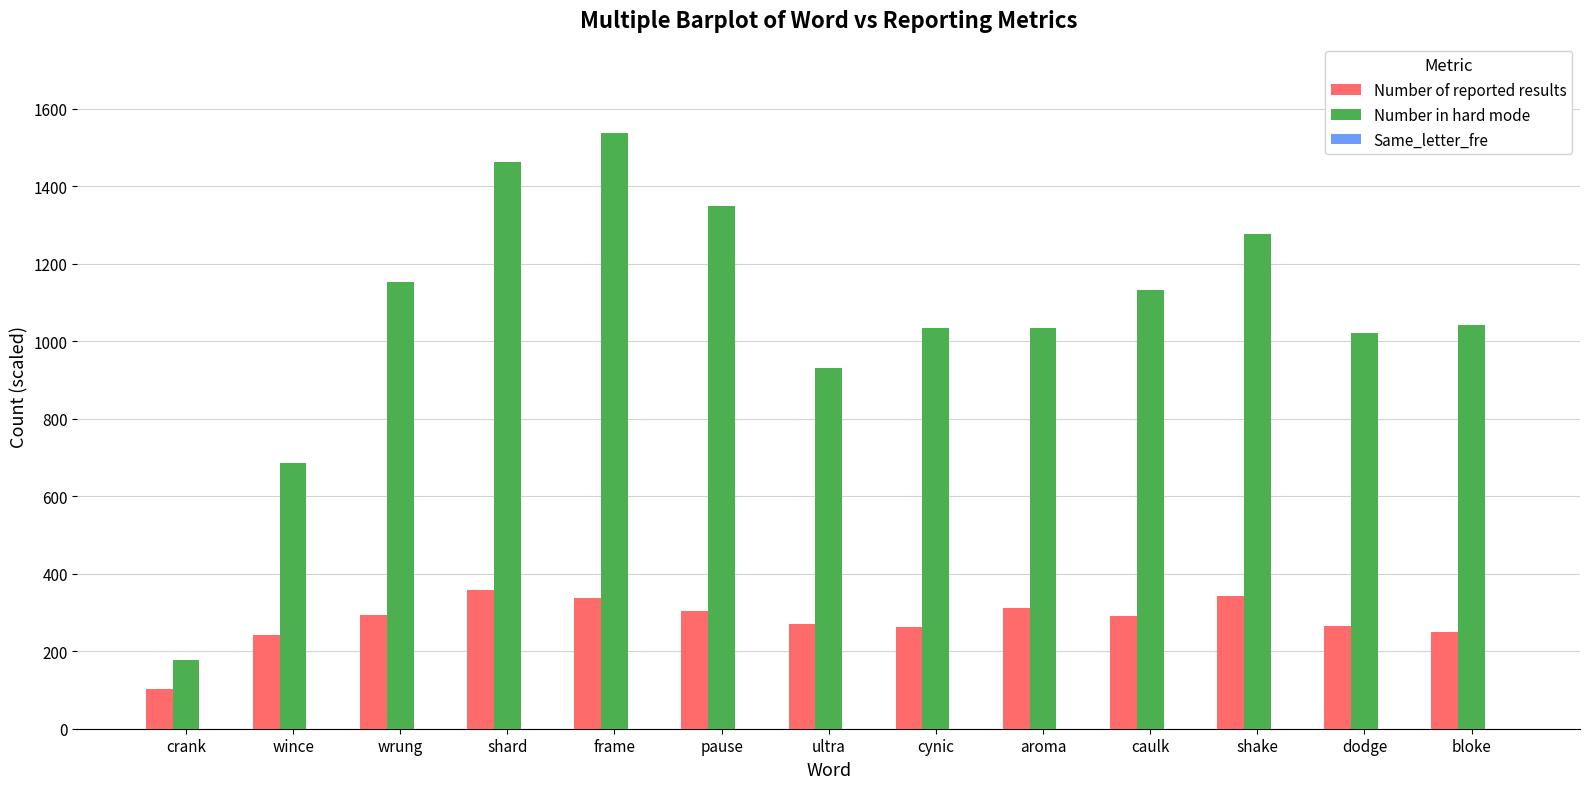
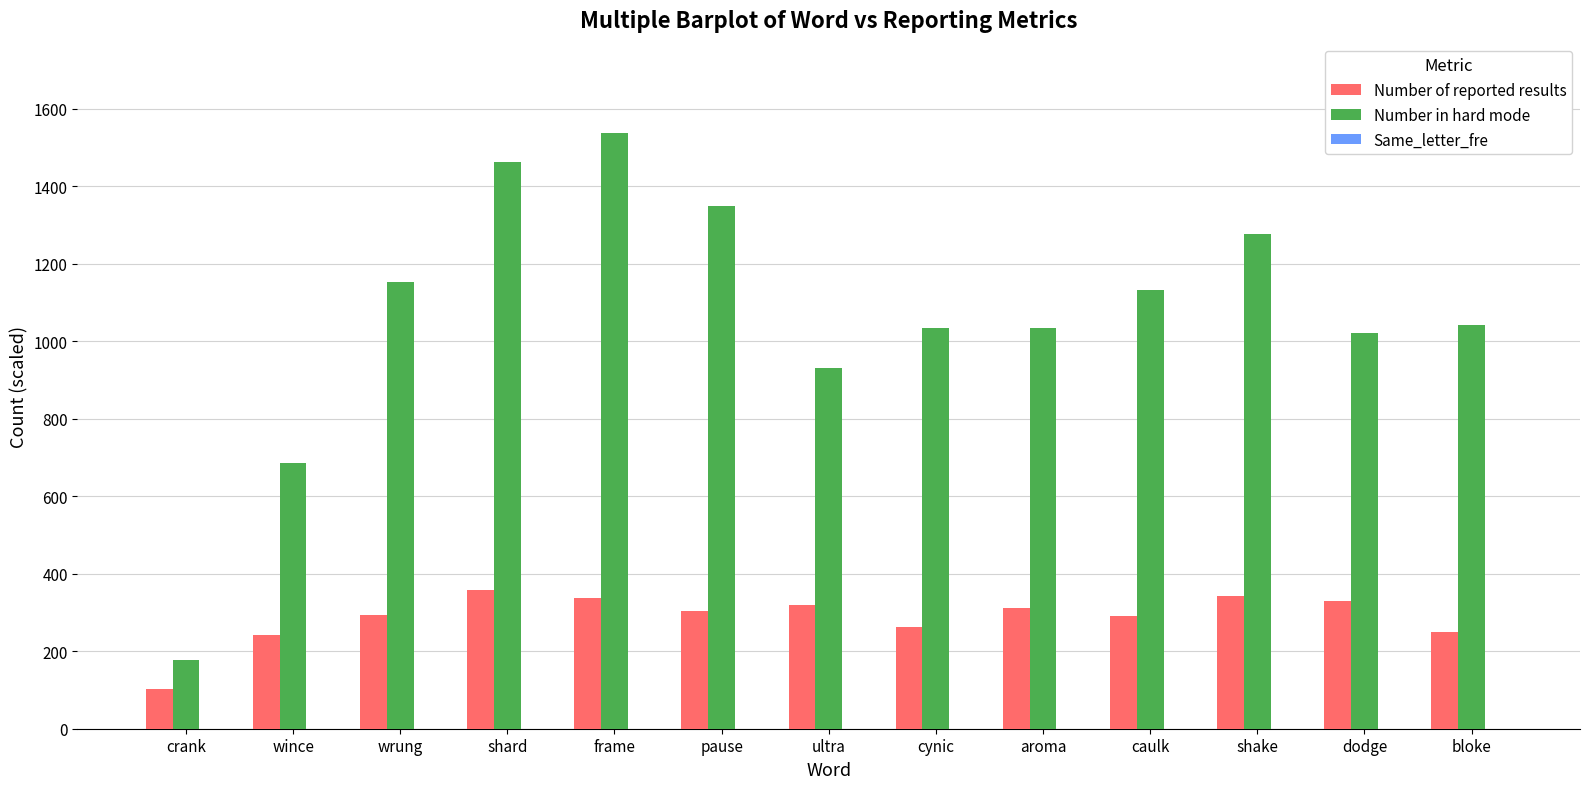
Number of reported results, ultra: 270 -> 320
Number of reported results, dodge: 270 -> 330
